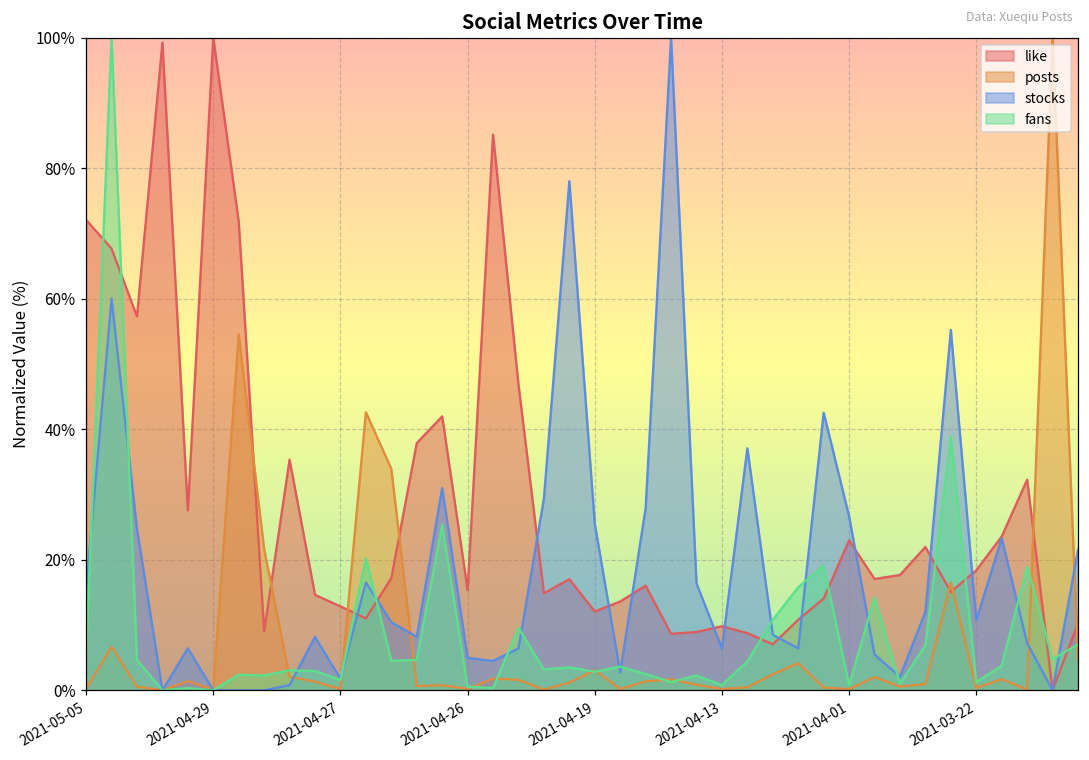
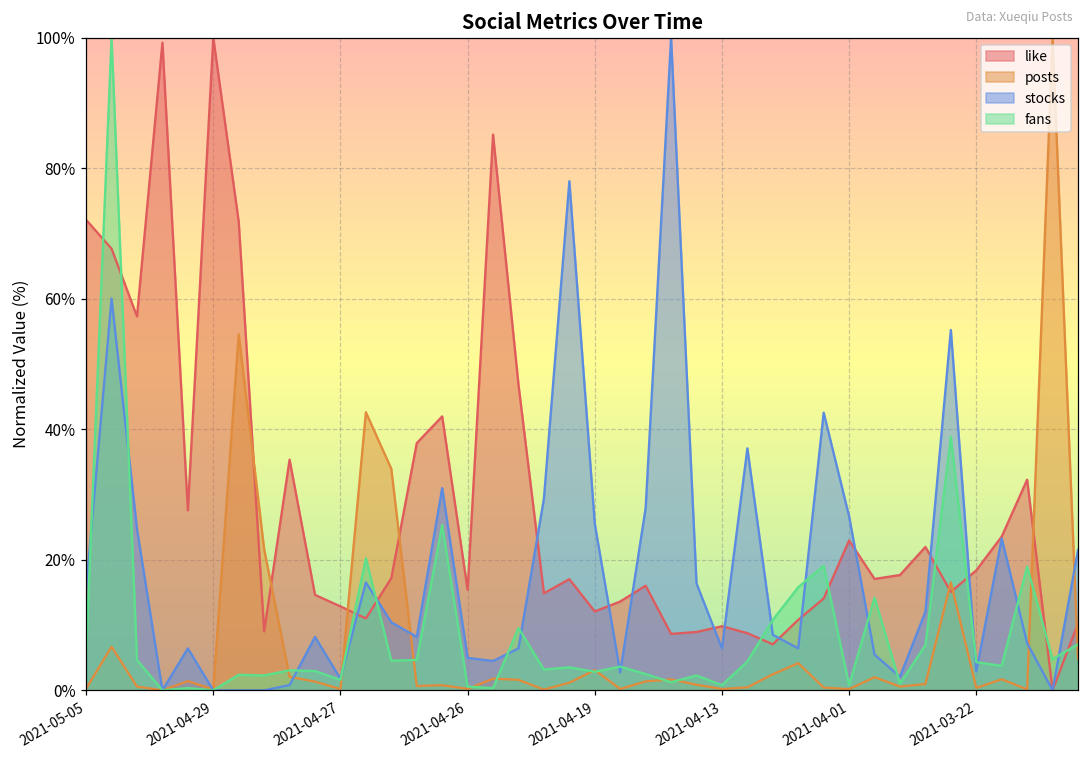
stocks, 2021-03-22: 11% -> 3%
fans, 2021-03-22: 1% -> 4%
